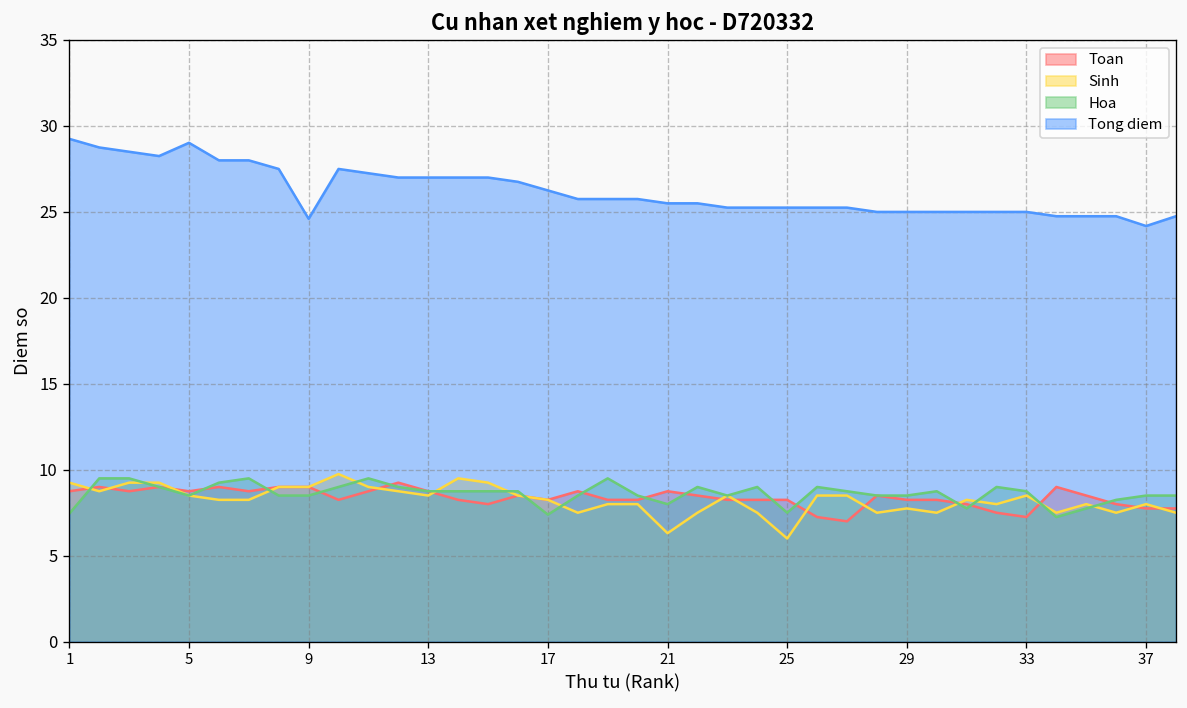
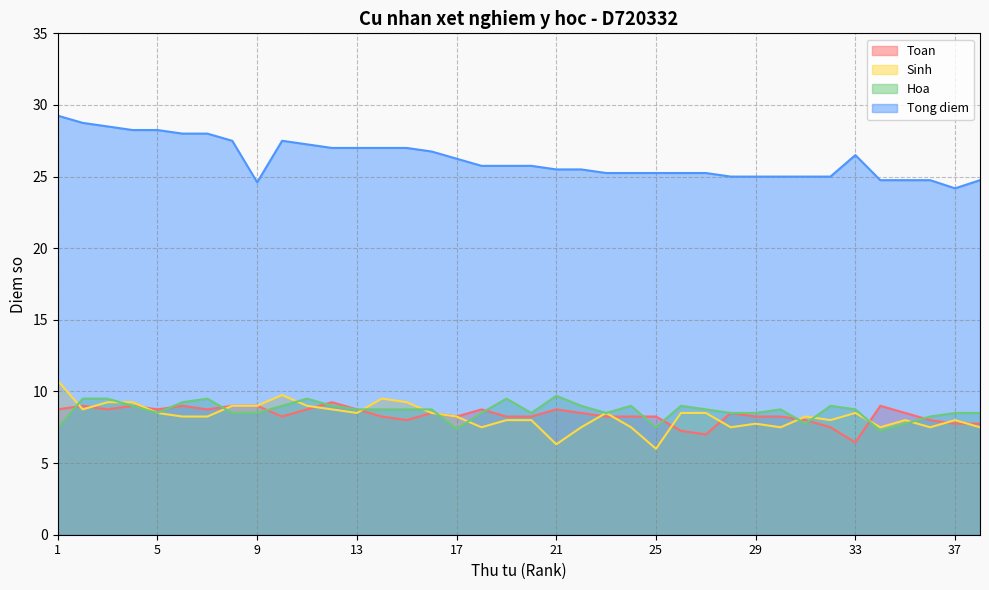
Sinh, 1: 9.3 -> 10.8
Tong diem, 5: 29.0 -> 28.3
Hoa, 21: 8.0 -> 9.7
Toan, 33: 7.3 -> 6.4
Tong diem, 33: 25.0 -> 26.5
